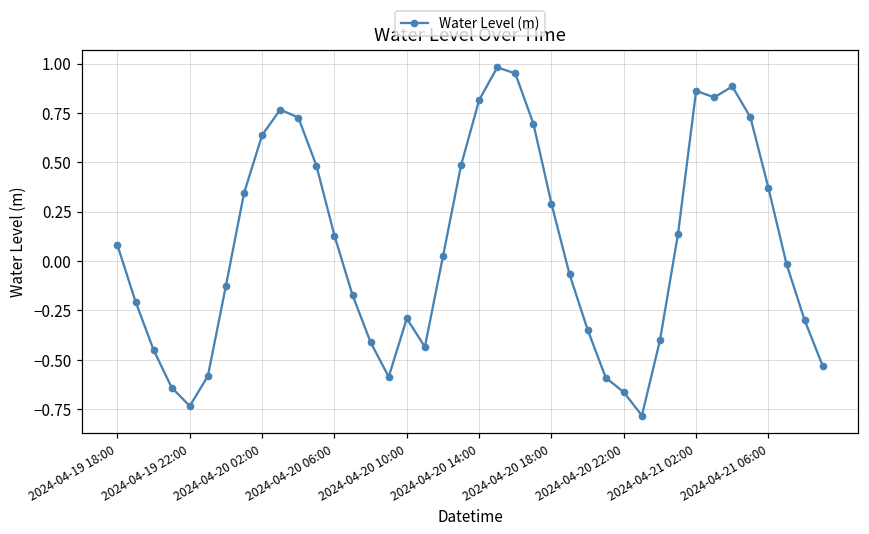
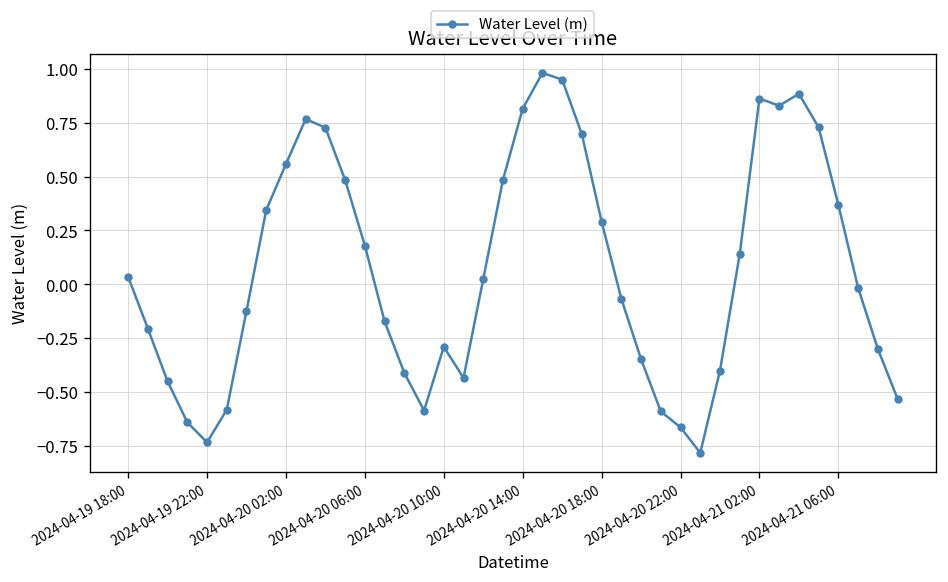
2024-04-19 18:00: 0.08 -> 0.03
2024-04-20 02:00: 0.64 -> 0.56
2024-04-20 06:00: 0.13 -> 0.18
